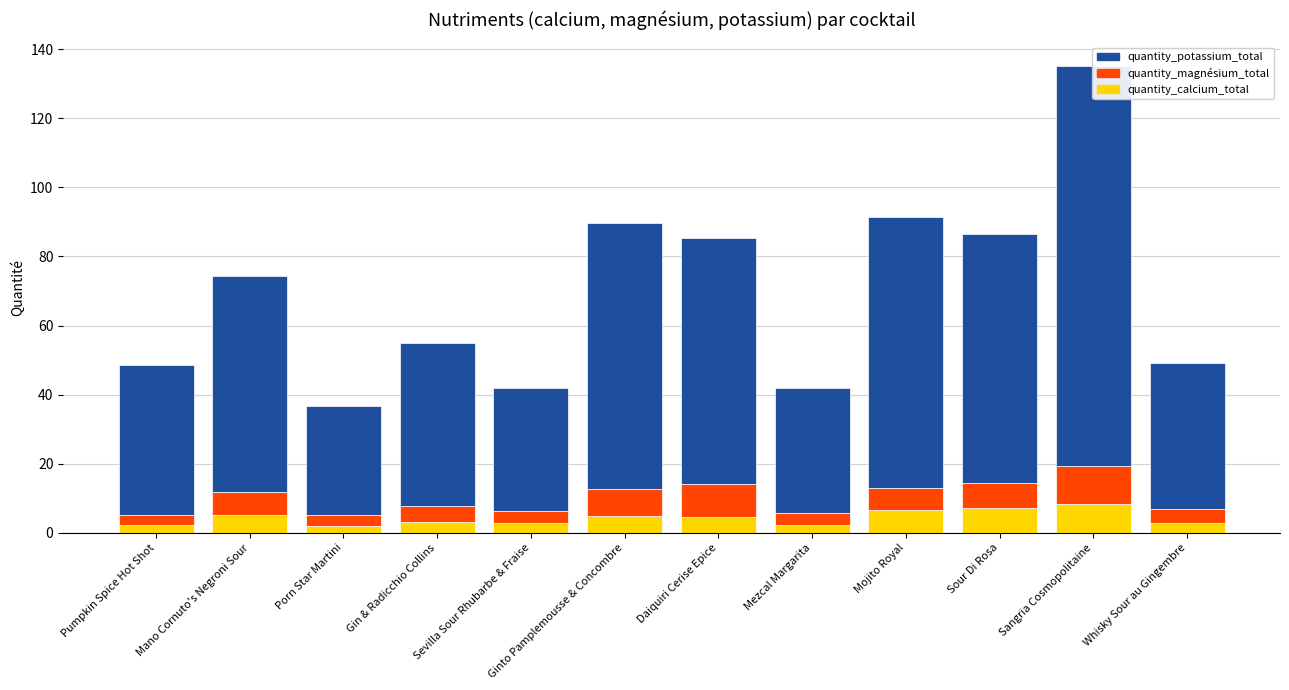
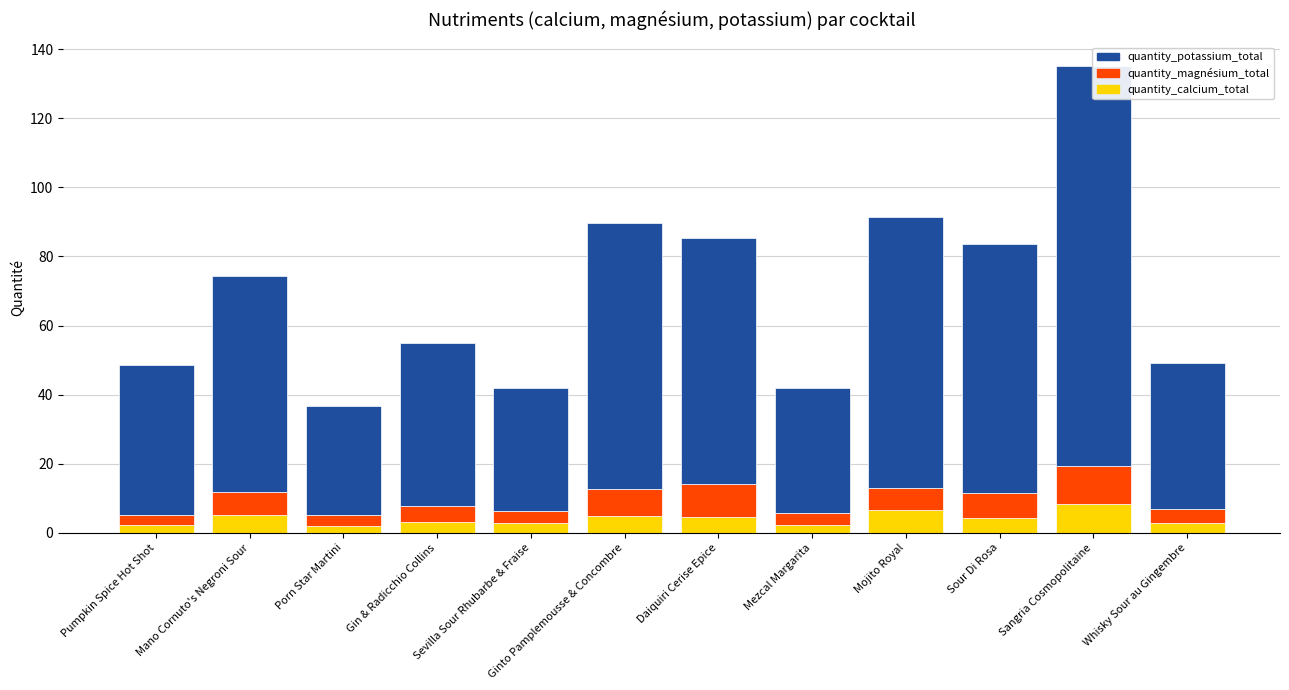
quantity_calcium_total, Sour Di Rosa: 7 -> 4
